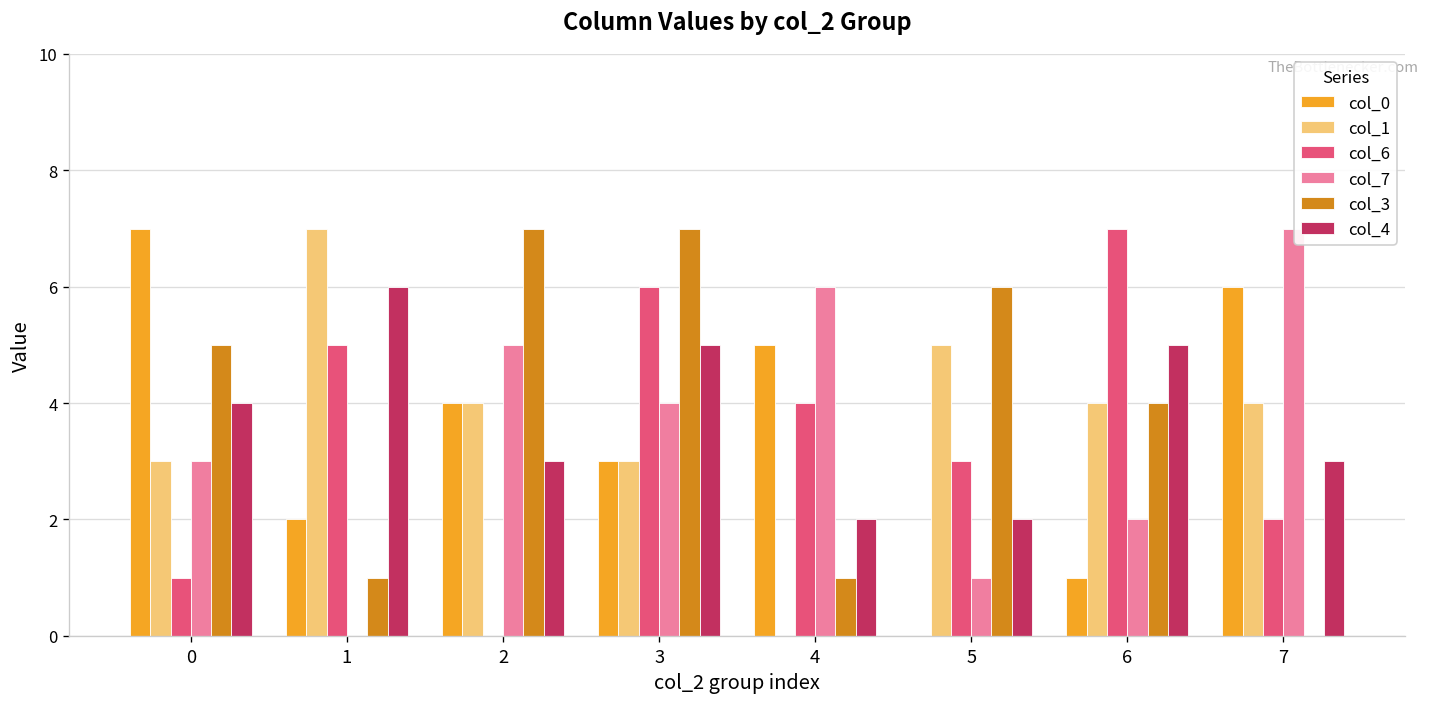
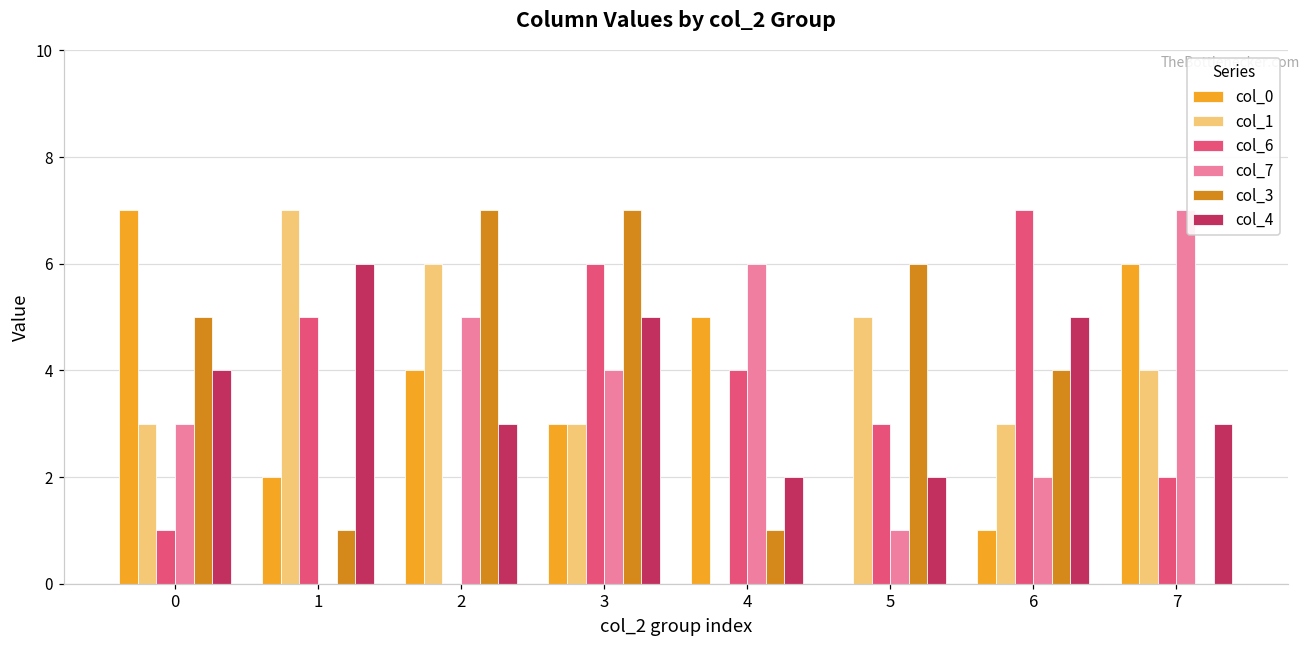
col_1, 2: 4 -> 6
col_1, 6: 4 -> 3
